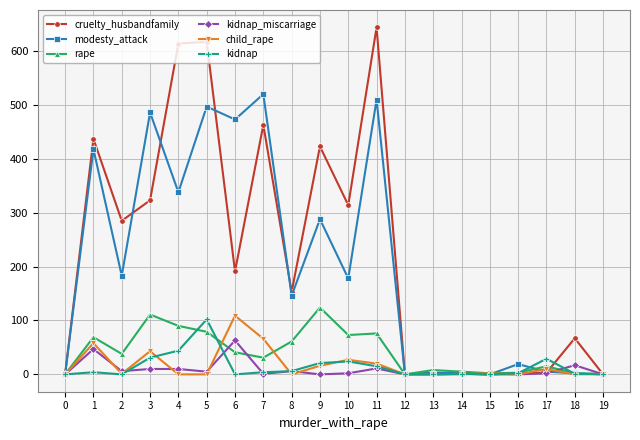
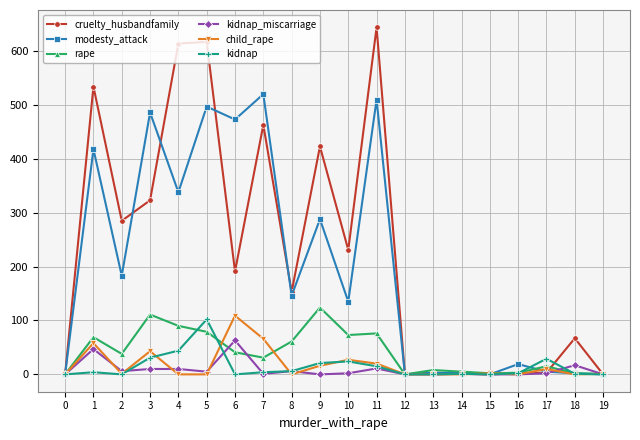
cruelty_husbandfamily, 1: 440 -> 530
cruelty_husbandfamily, 10: 310 -> 230
modesty_attack, 10: 180 -> 140
